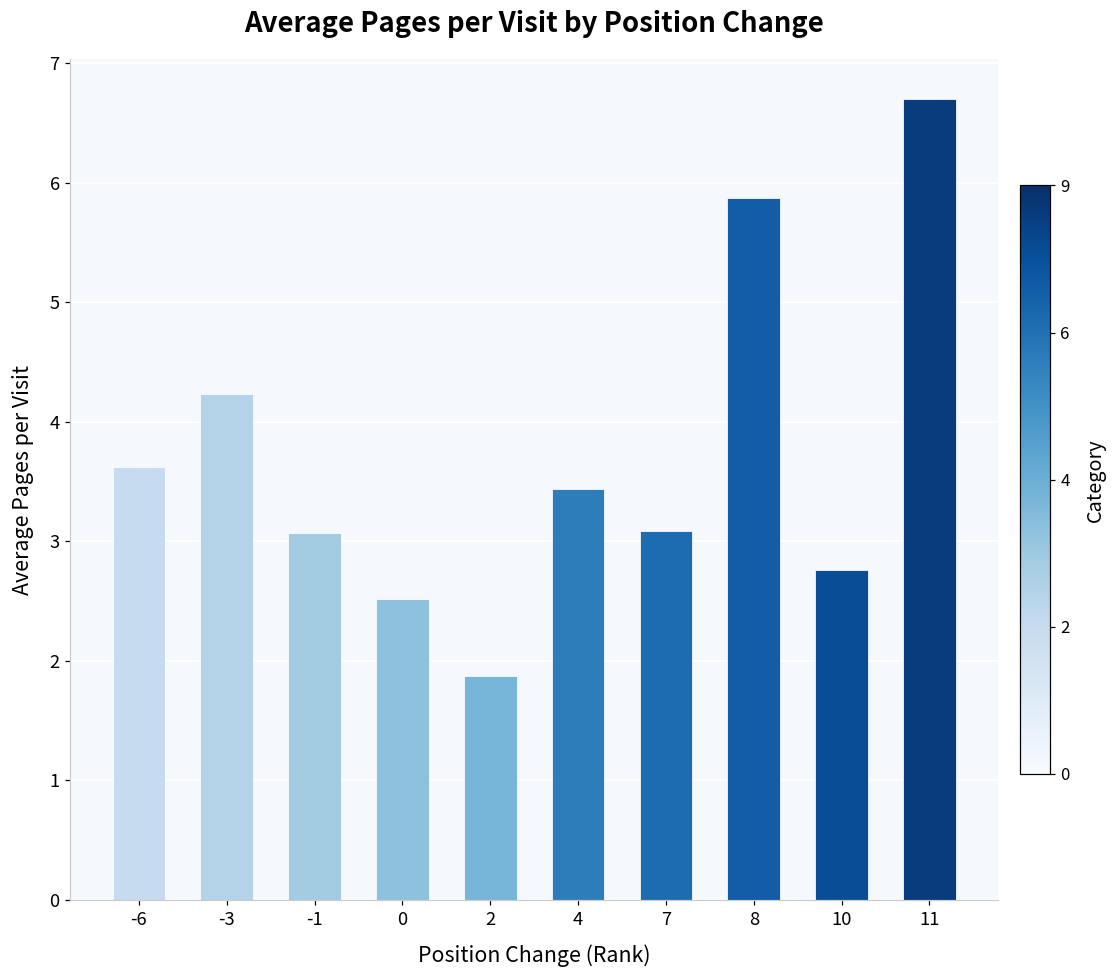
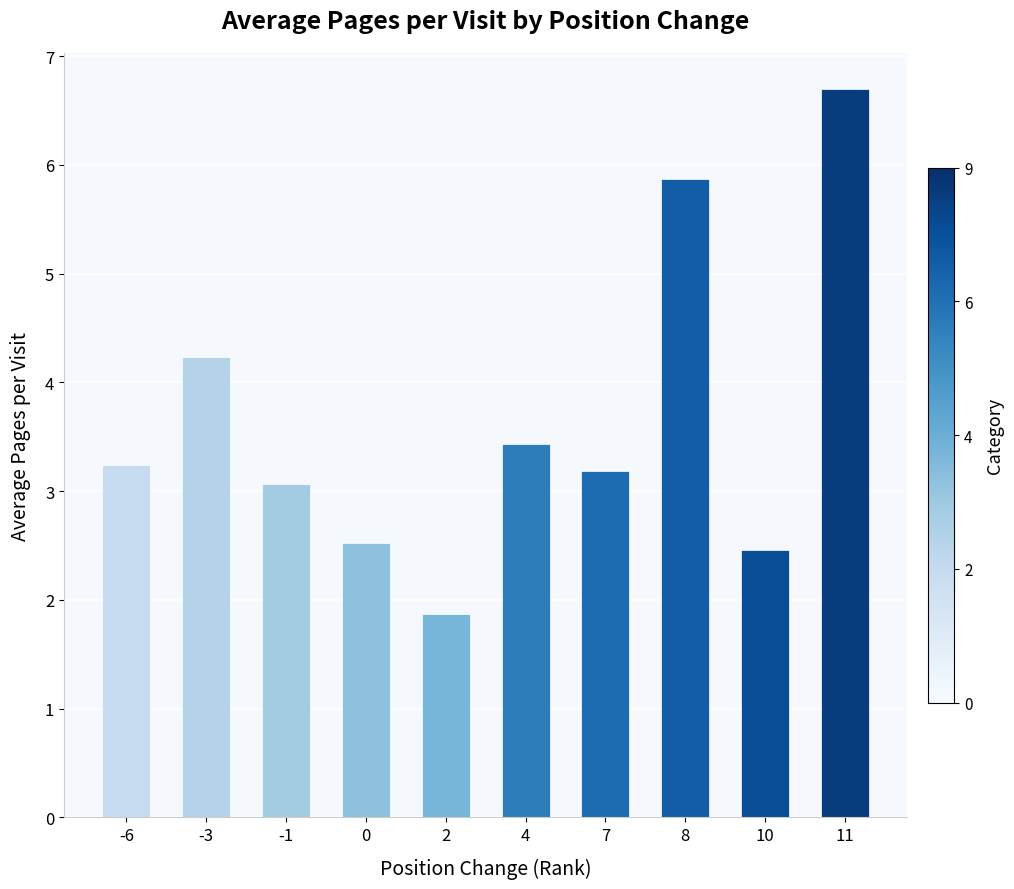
-6: 3.62 -> 3.24
7: 3.09 -> 3.18
10: 2.76 -> 2.46
